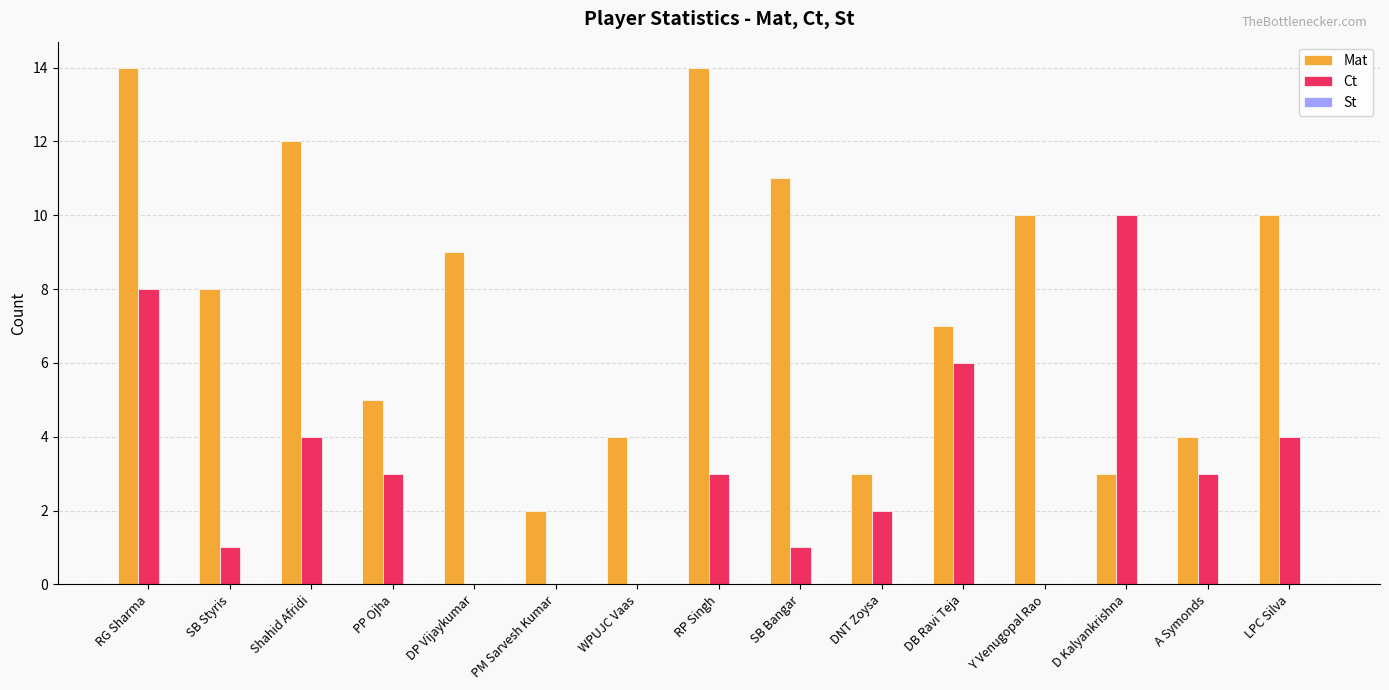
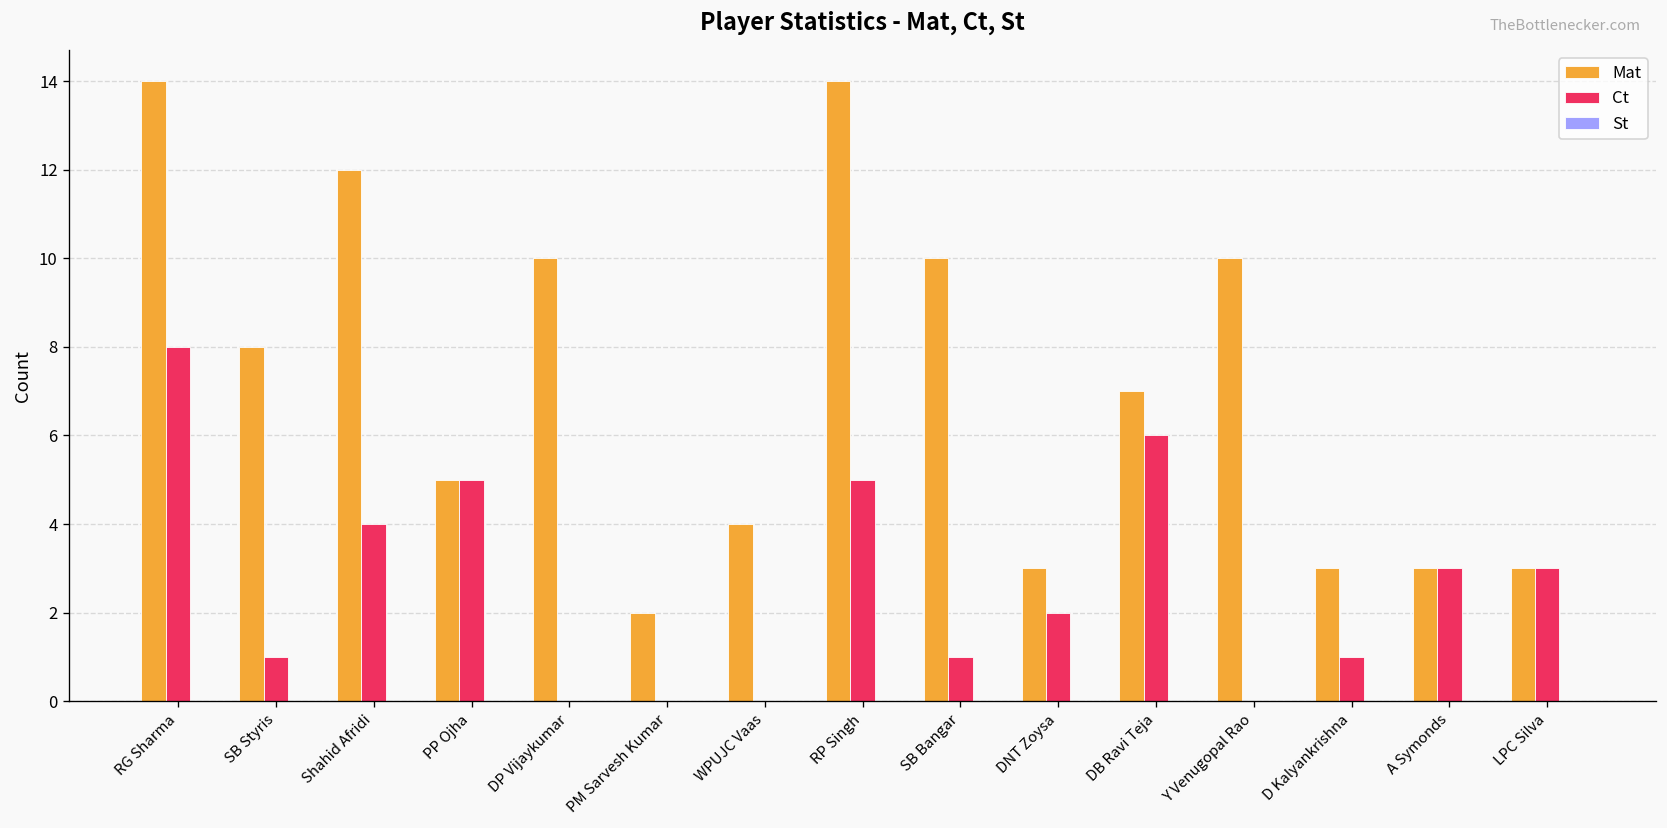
Ct, PP Ojha: 3 -> 5
Mat, DP Vijaykumar: 9 -> 10
Ct, RP Singh: 3 -> 5
Mat, SB Bangar: 11 -> 10
Ct, D Kalyankrishna: 10 -> 1
Mat, A Symonds: 4 -> 3
Mat, LPC Silva: 10 -> 3
Ct, LPC Silva: 4 -> 3
